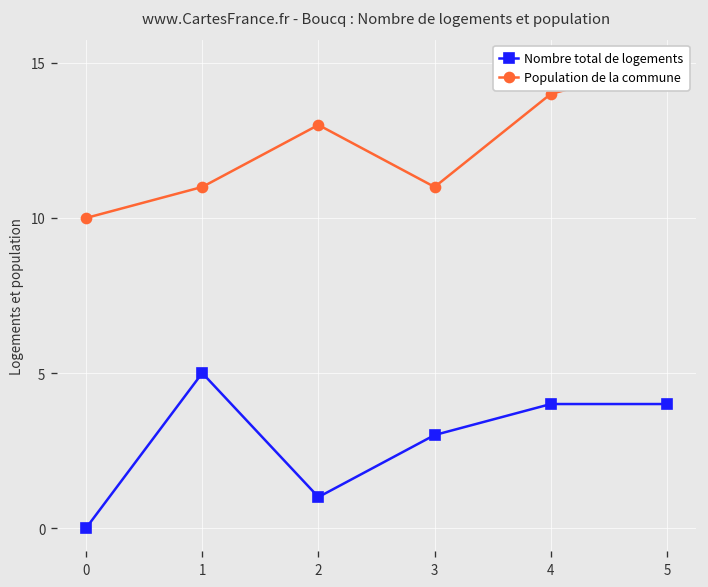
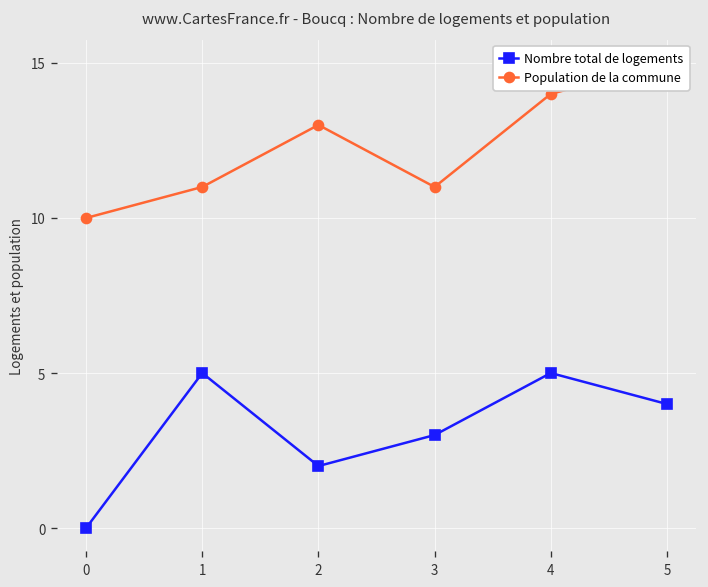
Nombre total de logements, 2: 1 -> 2
Nombre total de logements, 4: 4 -> 5
